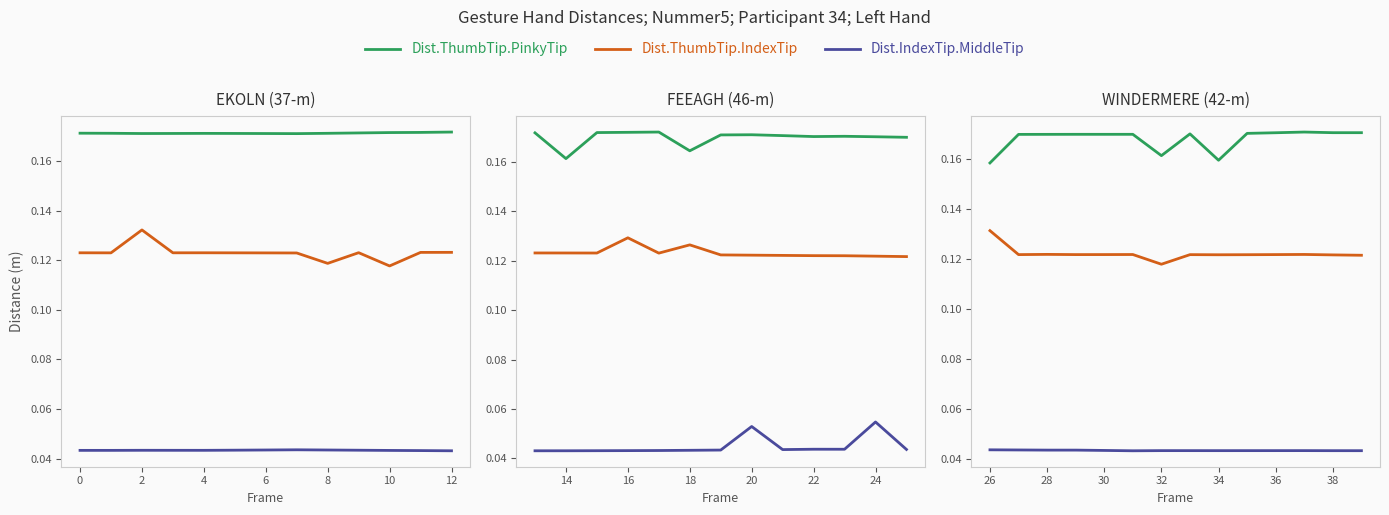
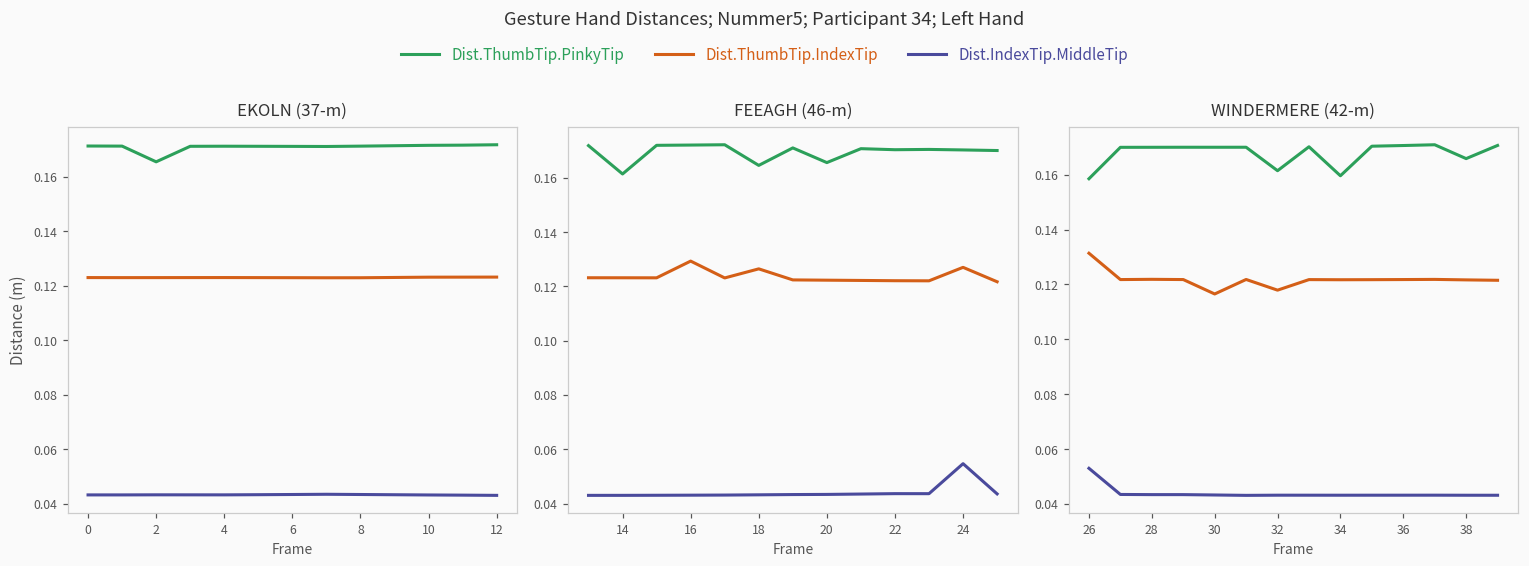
EKOLN (37-m), Dist.ThumbTip.PinkyTip, 2: 0.171 -> 0.165
EKOLN (37-m), Dist.ThumbTip.IndexTip, 2: 0.132 -> 0.123
EKOLN (37-m), Dist.ThumbTip.IndexTip, 8: 0.119 -> 0.123
EKOLN (37-m), Dist.ThumbTip.IndexTip, 10: 0.118 -> 0.123
FEEAGH (46-m), Dist.ThumbTip.PinkyTip, 20: 0.171 -> 0.166
FEEAGH (46-m), Dist.IndexTip.MiddleTip, 20: 0.053 -> 0.043
FEEAGH (46-m), Dist.ThumbTip.IndexTip, 24: 0.122 -> 0.127
WINDERMERE (42-m), Dist.IndexTip.MiddleTip, 26: 0.044 -> 0.053
WINDERMERE (42-m), Dist.ThumbTip.IndexTip, 30: 0.122 -> 0.117
WINDERMERE (42-m), Dist.ThumbTip.PinkyTip, 38: 0.171 -> 0.166
